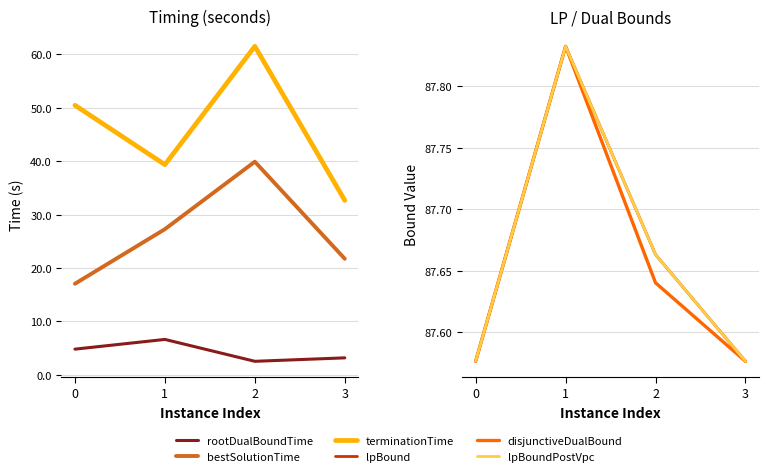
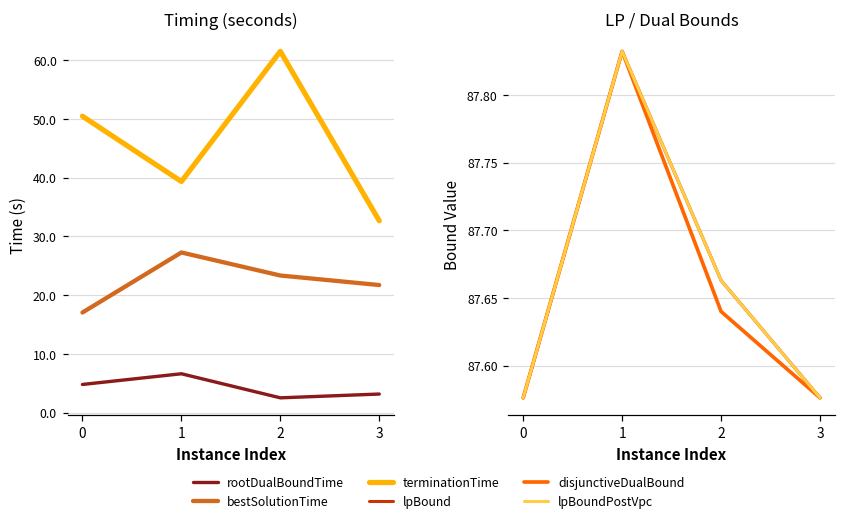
Timing (seconds), bestSolutionTime, 2: 40 -> 23
